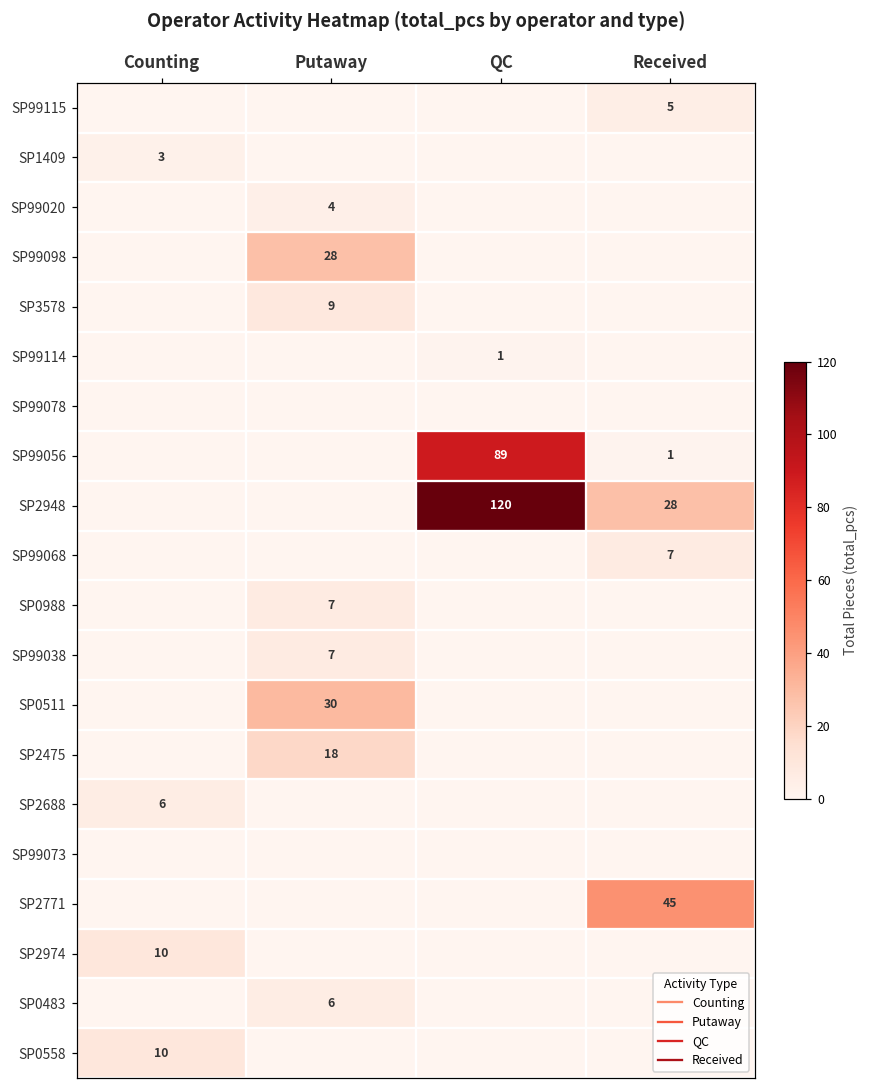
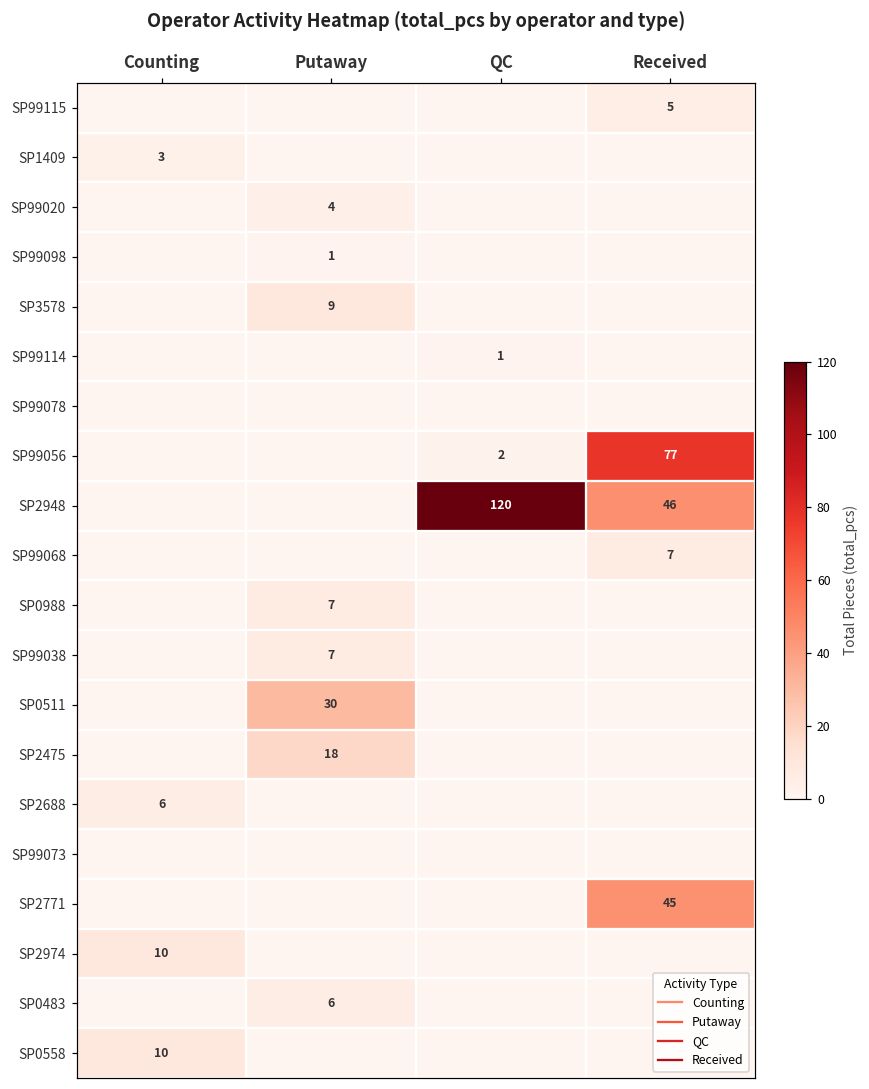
SP99098, Putaway: 28 -> 1
SP99056, QC: 89 -> 2
SP99056, Received: 1 -> 77
SP2948, Received: 28 -> 46
